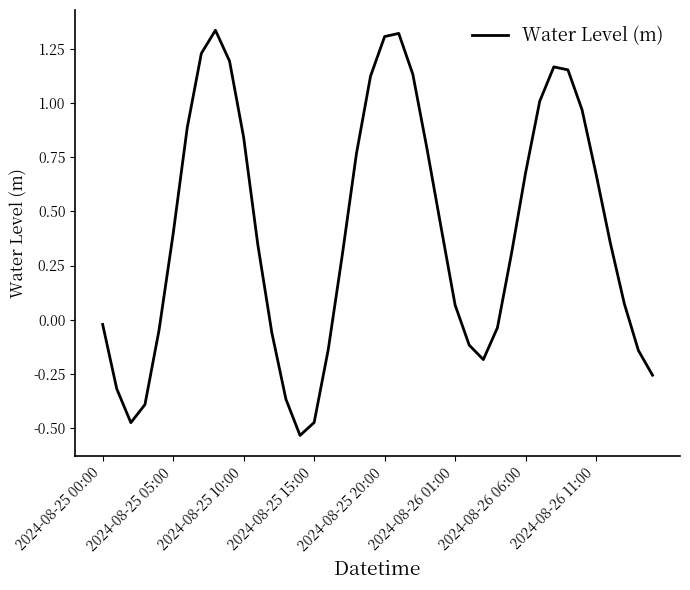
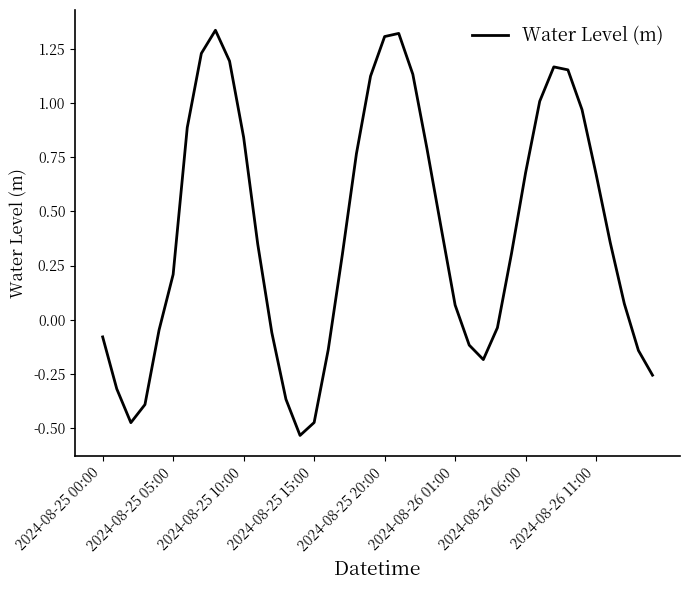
2024-08-25 00:00: -0.02 -> -0.08
2024-08-25 05:00: 0.40 -> 0.21
